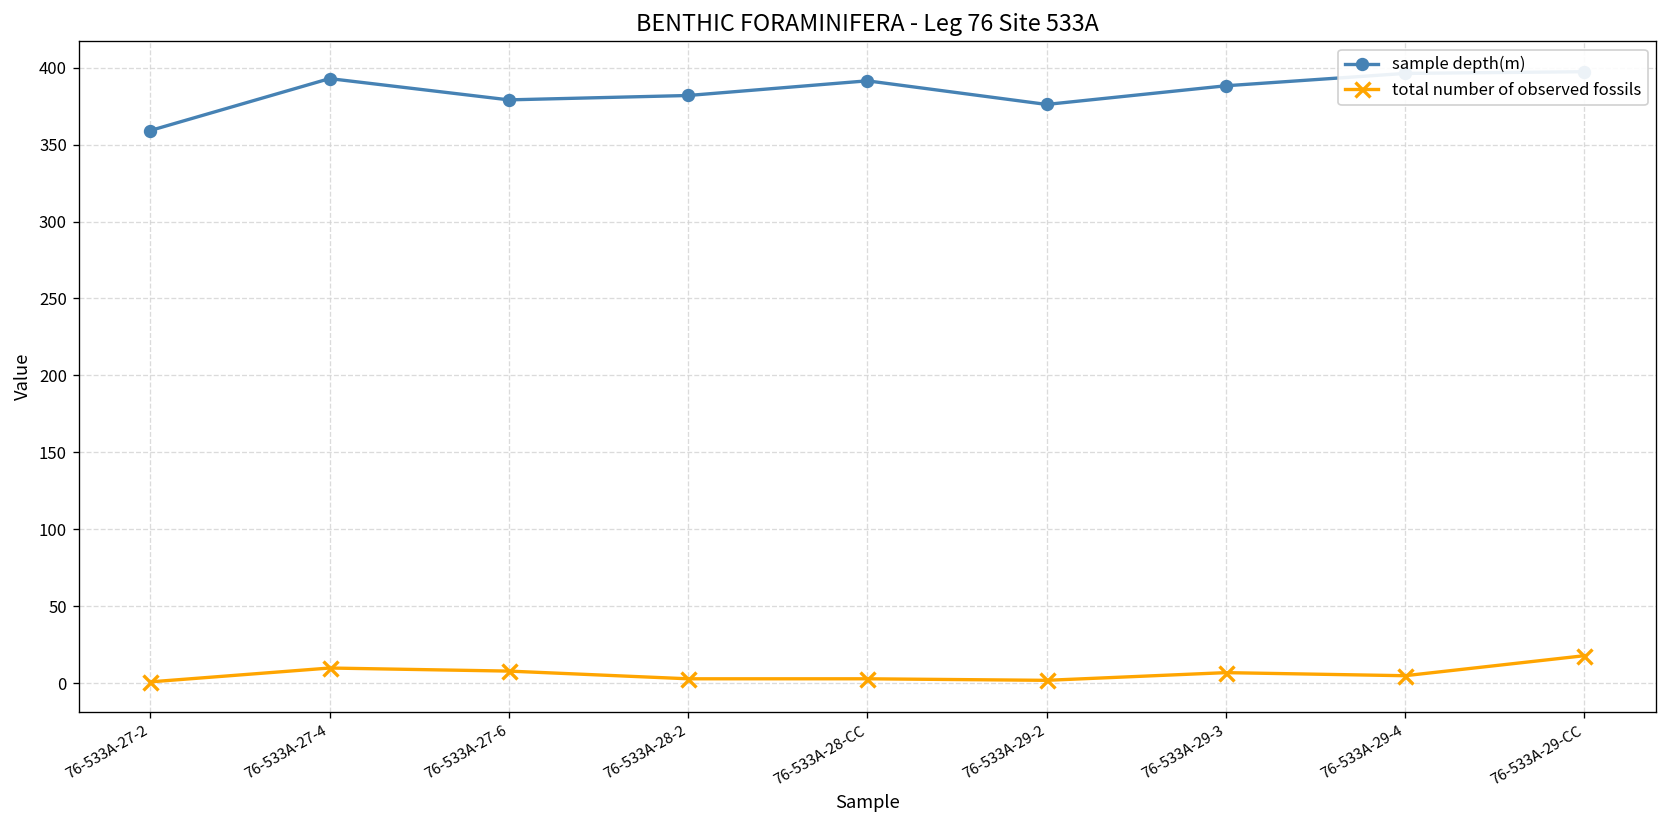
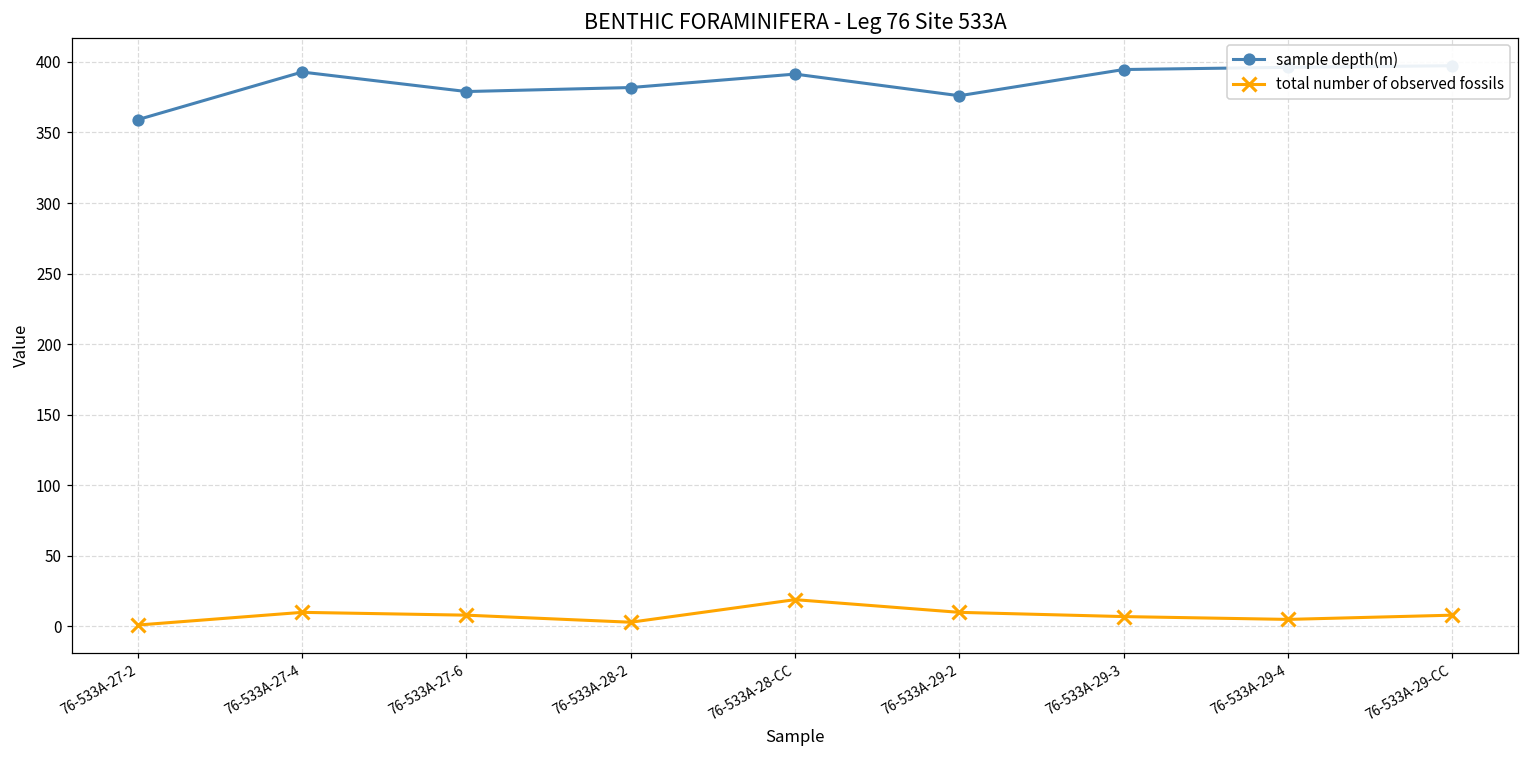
total number of observed fossils, 76-533A-28-CC: 3 -> 19
total number of observed fossils, 76-533A-29-2: 2 -> 10
sample depth(m), 76-533A-29-3: 388 -> 395
total number of observed fossils, 76-533A-29-CC: 18 -> 8
